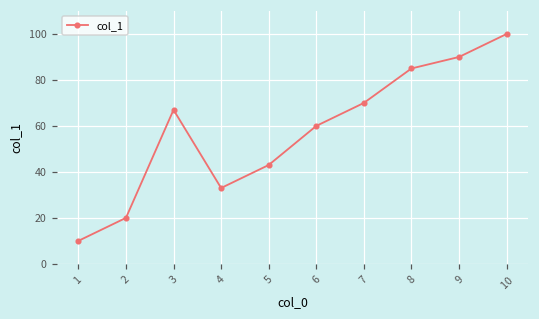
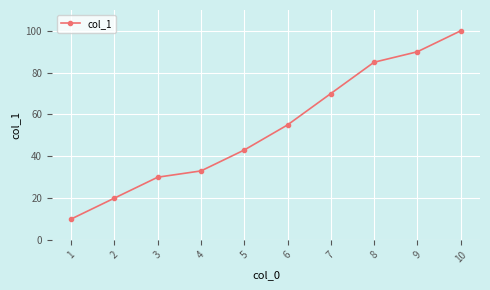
3: 67 -> 30
6: 60 -> 55
